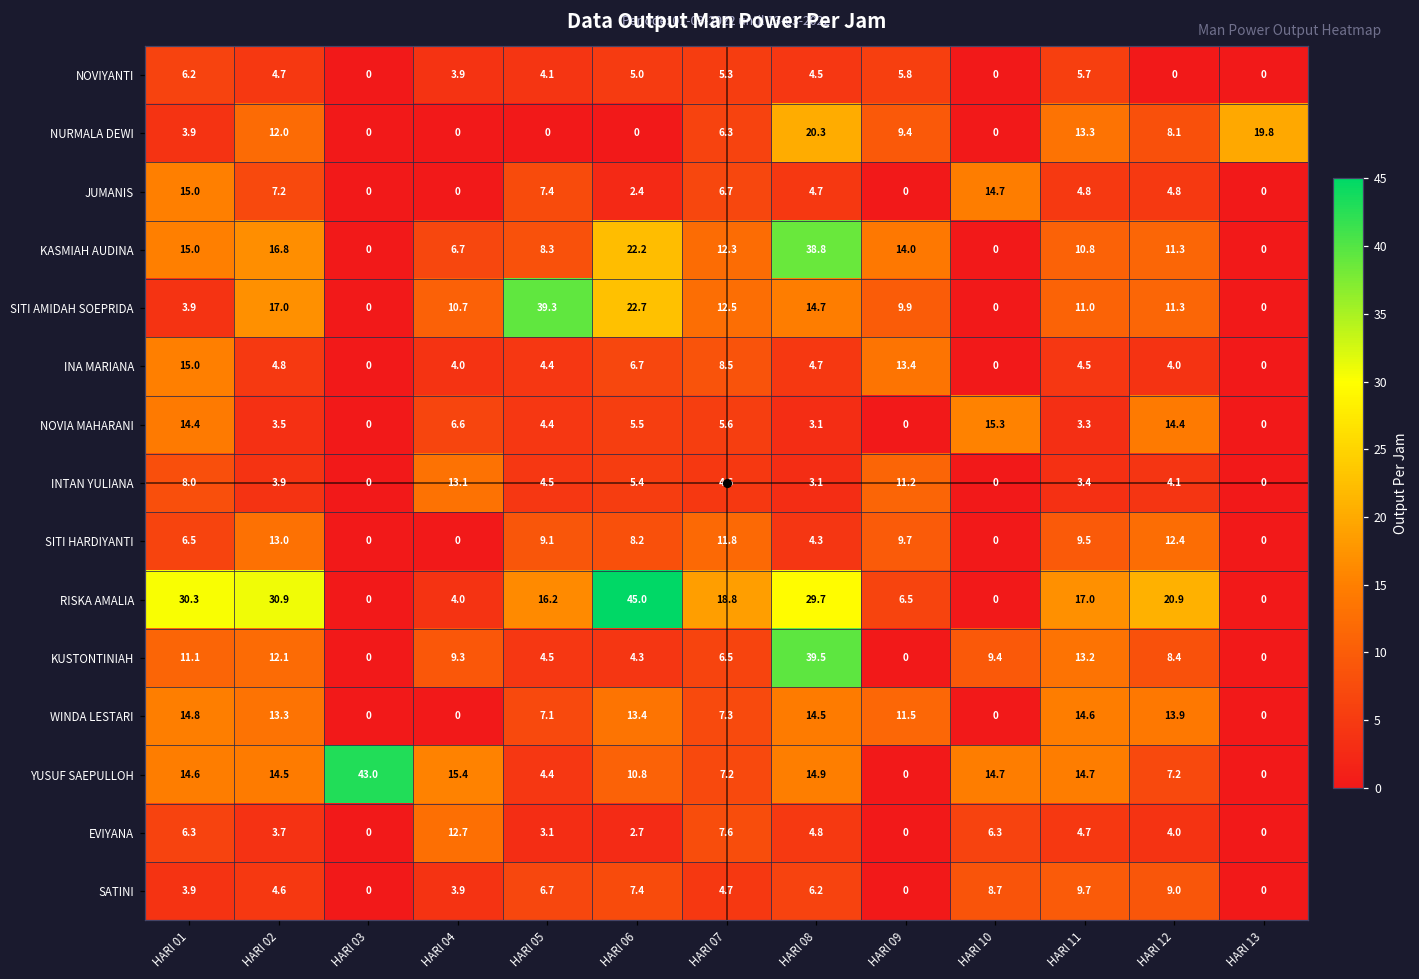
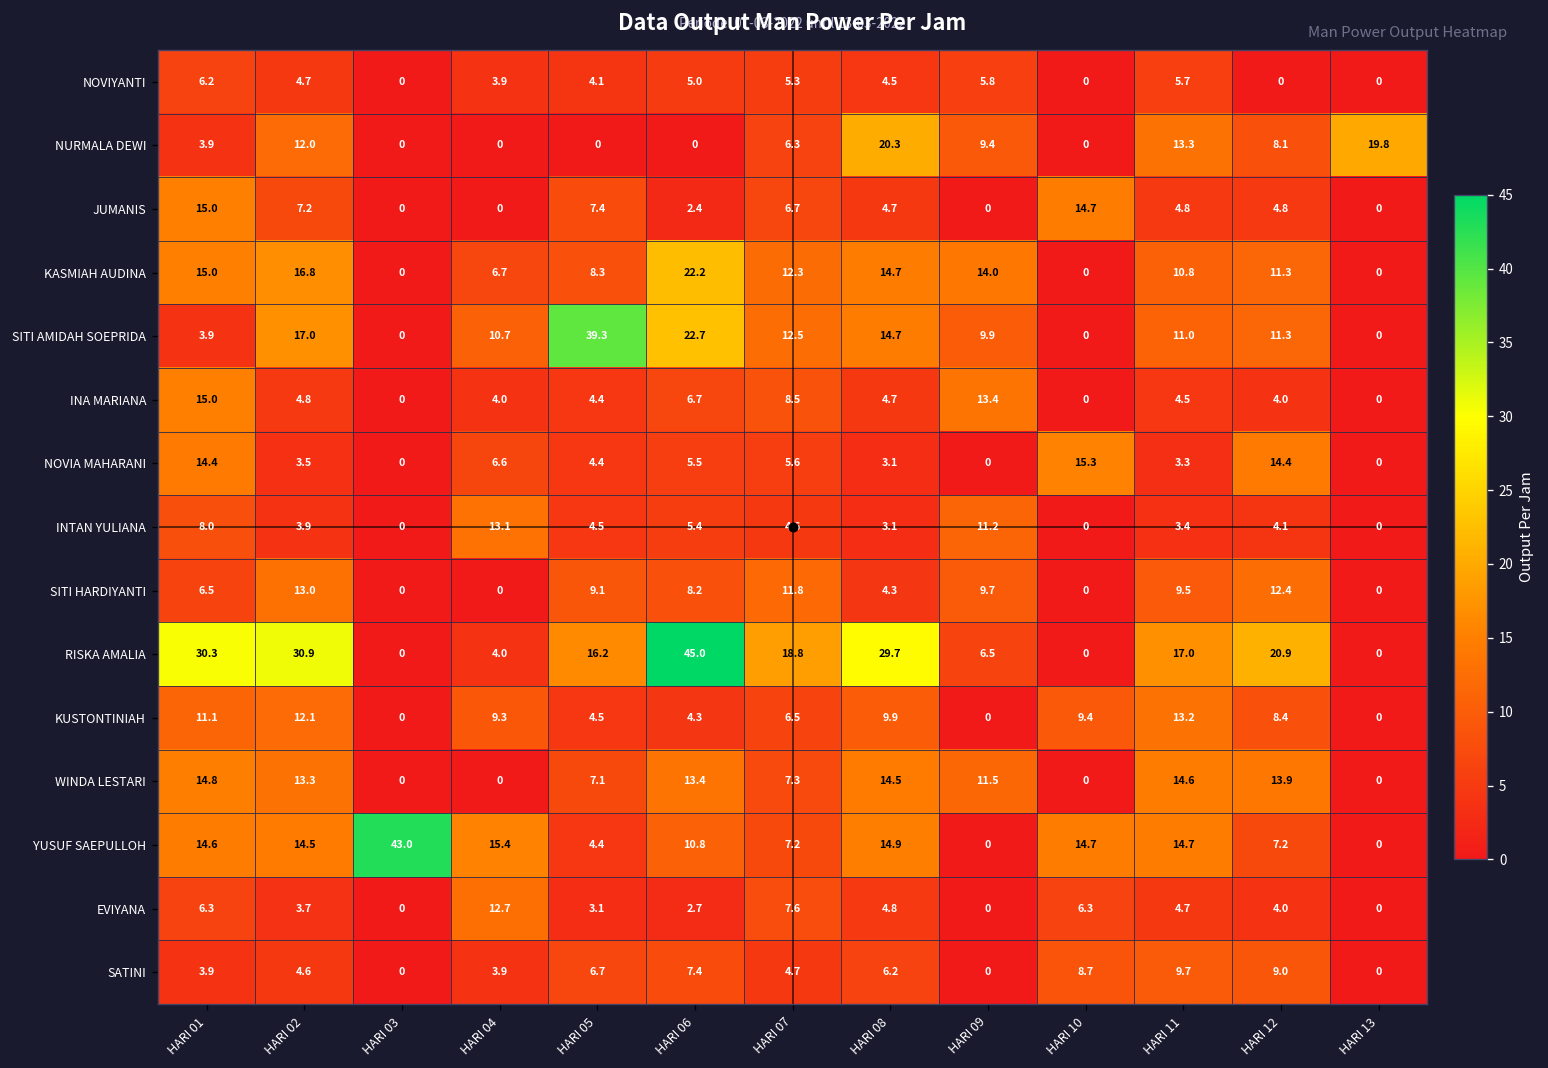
KASMIAH AUDINA, HARI 08: 38.8 -> 14.7
KUSTONTINIAH, HARI 08: 39.5 -> 9.9
